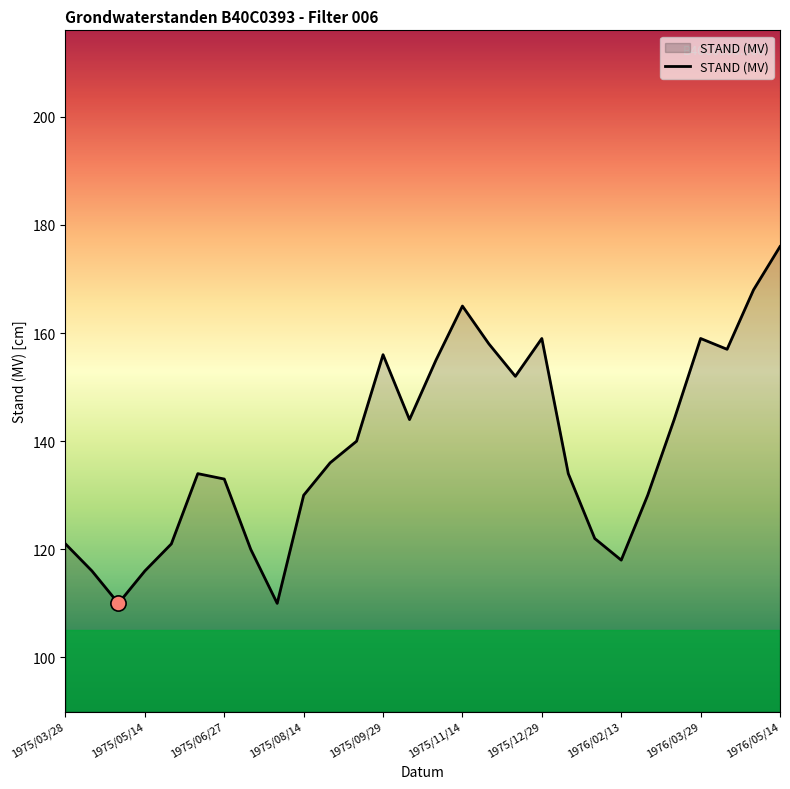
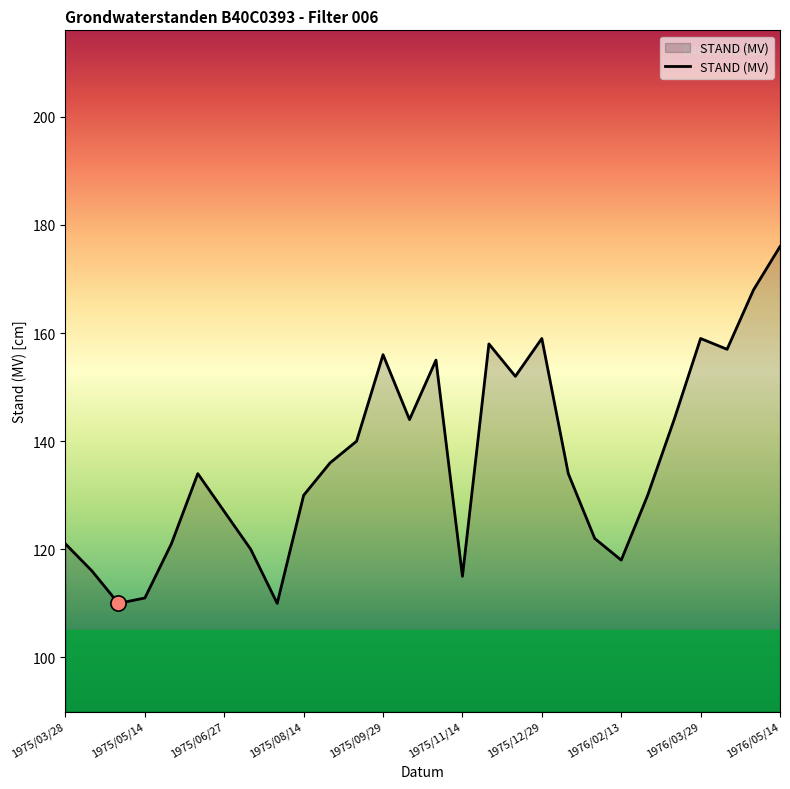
STAND (MV), 1975/05/14: 116 -> 111
STAND (MV), 1975/06/27: 133 -> 127
STAND (MV), 1975/11/14: 165 -> 115
